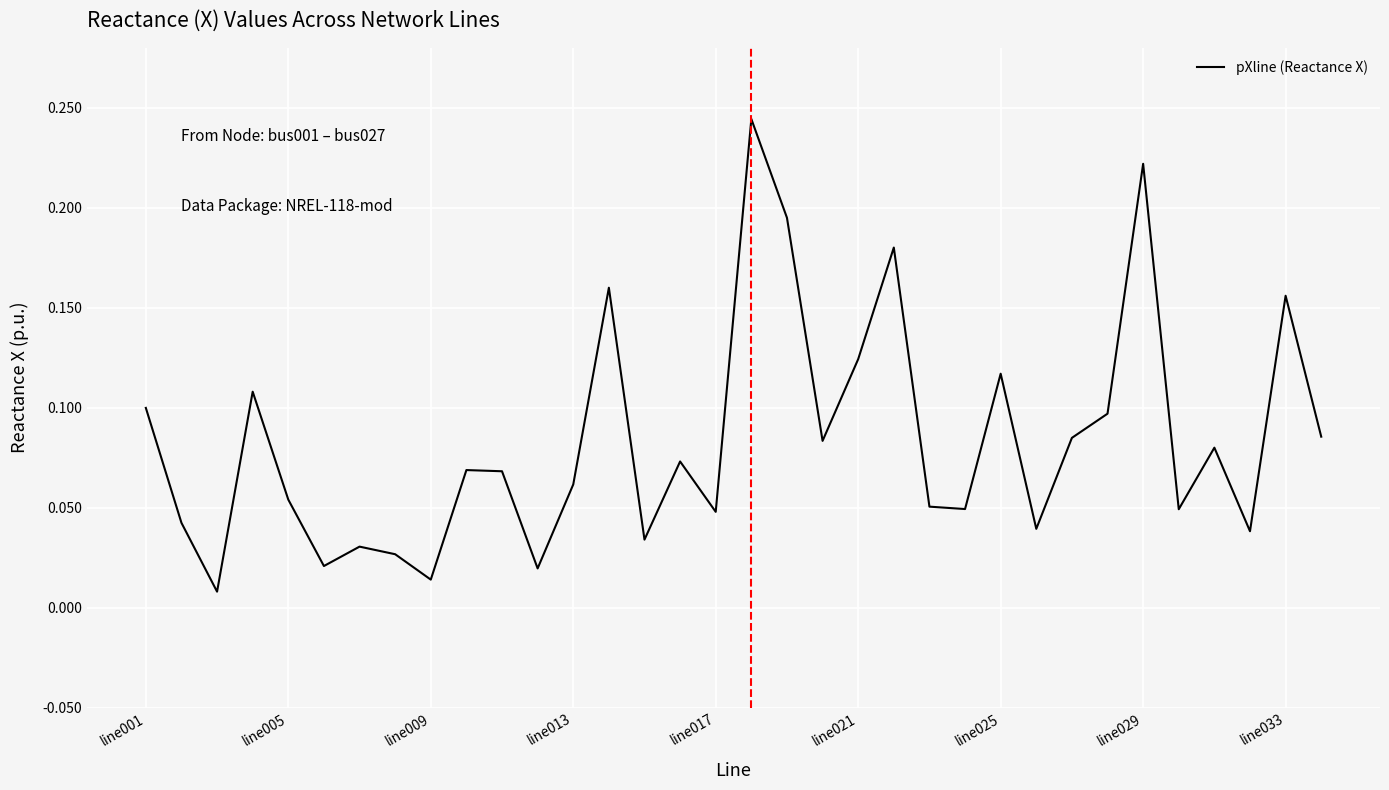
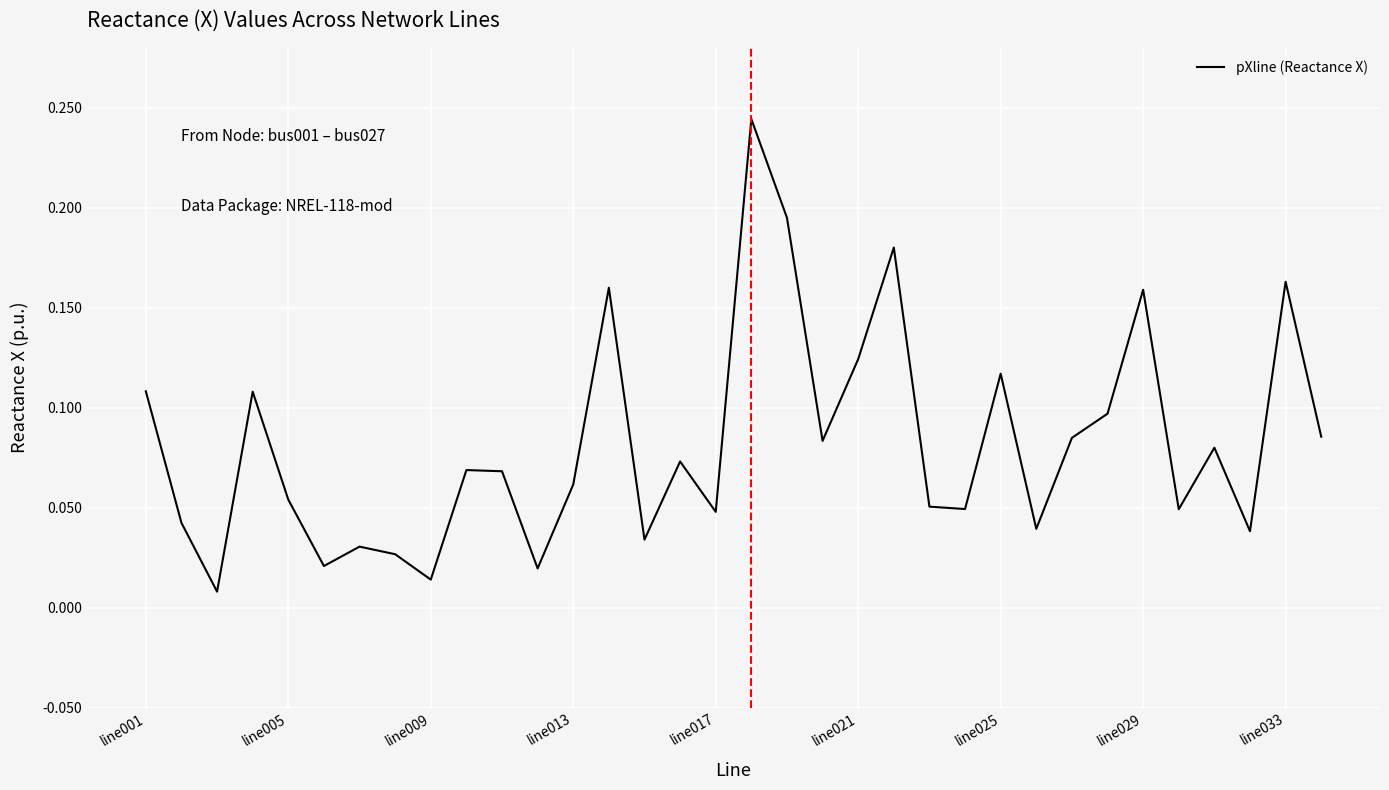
line001: 0.100 -> 0.108
line029: 0.222 -> 0.159
line033: 0.156 -> 0.163
